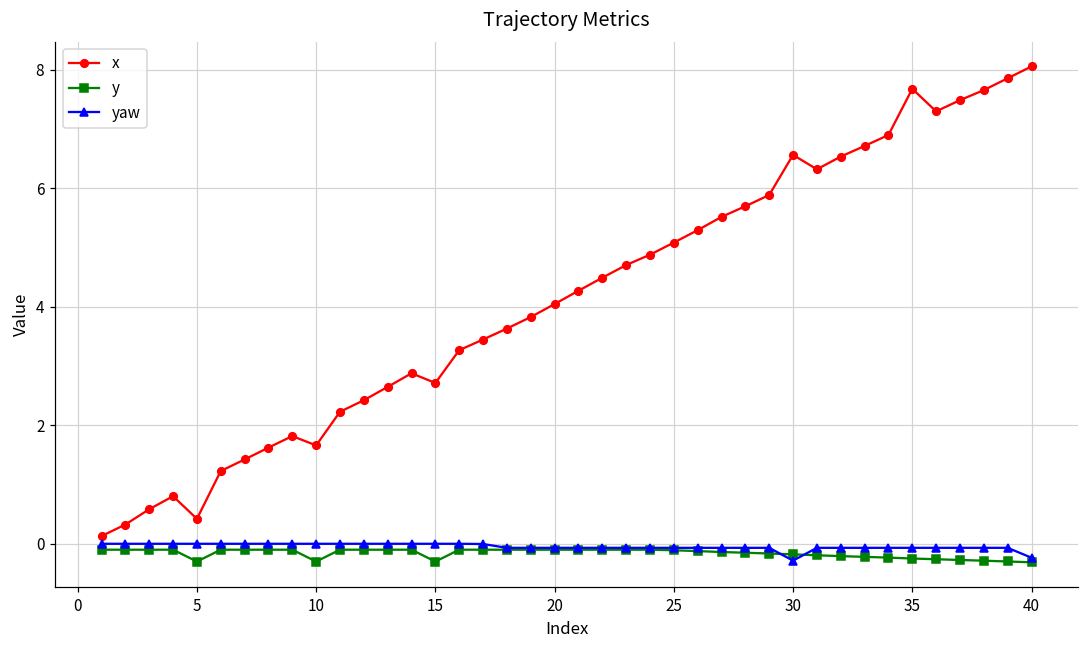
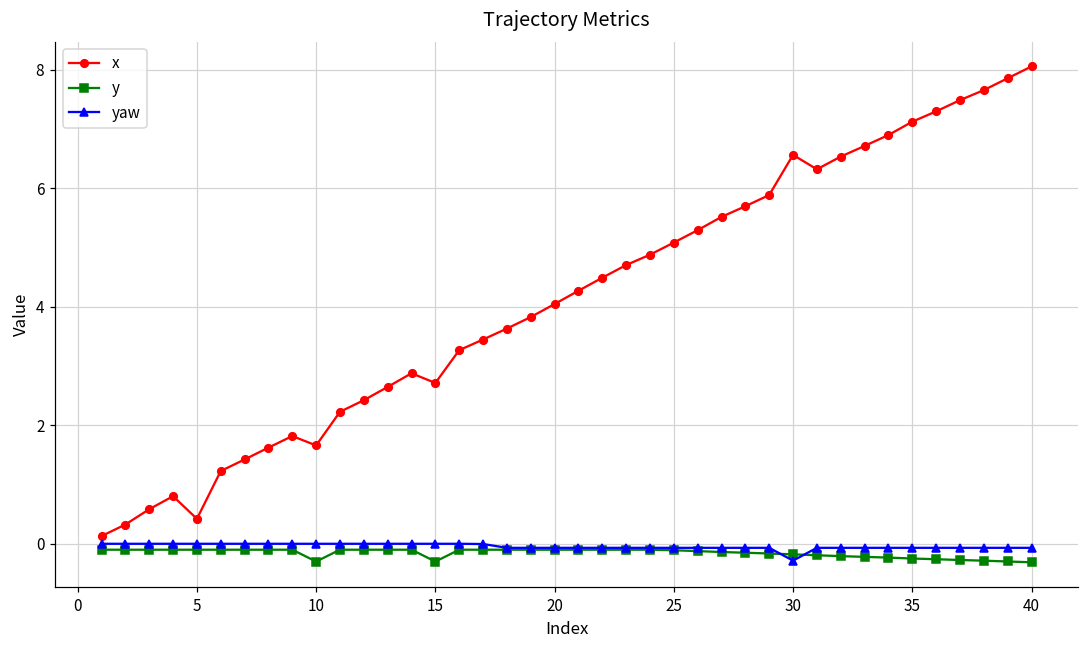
y, 5: -0.3 -> -0.1
x, 35: 7.7 -> 7.1
yaw, 40: -0.2 -> -0.1
